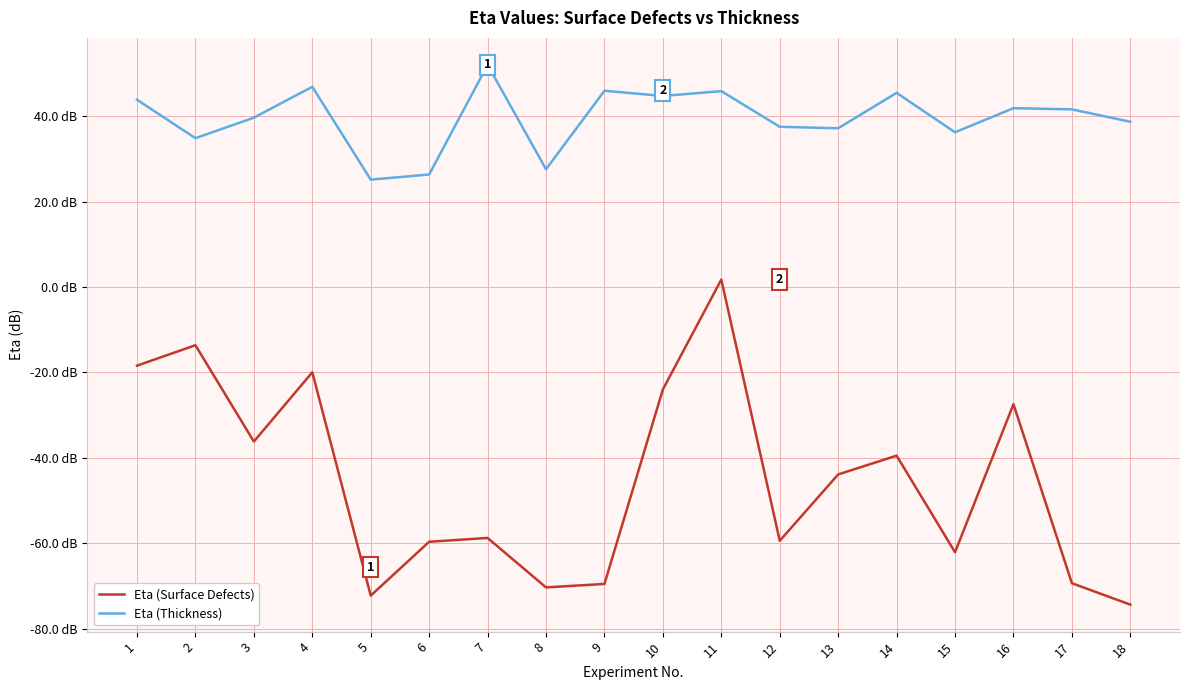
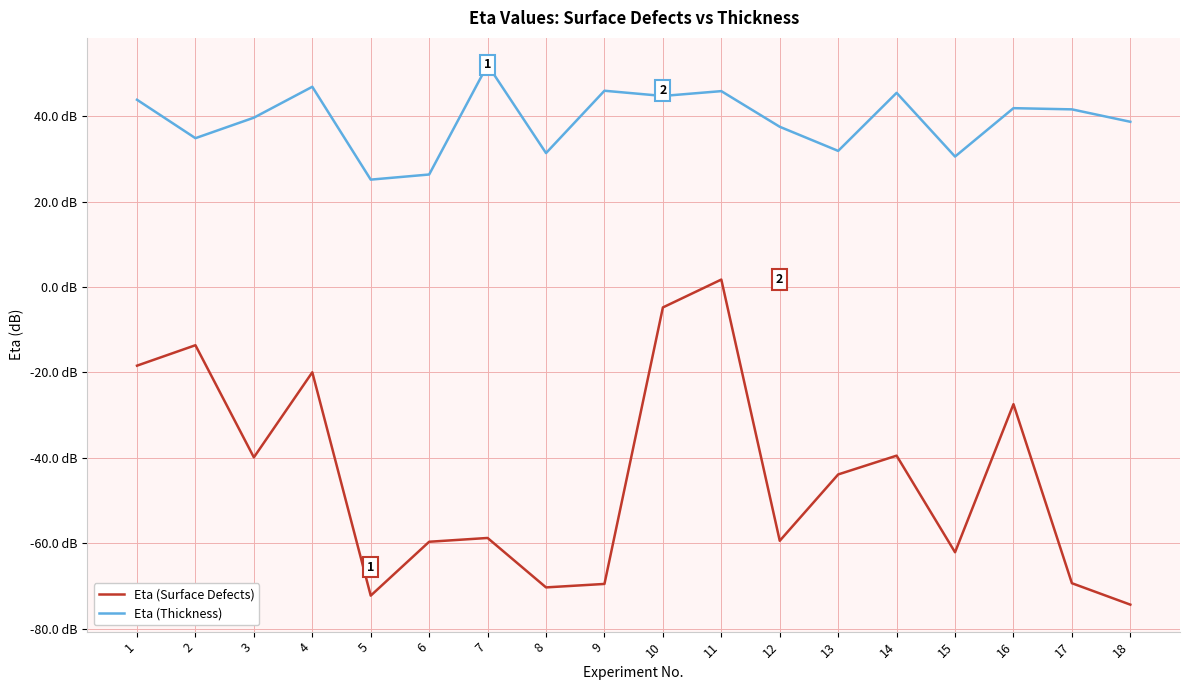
Eta (Surface Defects), 3: -36 dB -> -40 dB
Eta (Thickness), 8: 28 dB -> 31 dB
Eta (Surface Defects), 10: -24 dB -> -5 dB
Eta (Thickness), 13: 37 dB -> 32 dB
Eta (Thickness), 15: 36 dB -> 31 dB
